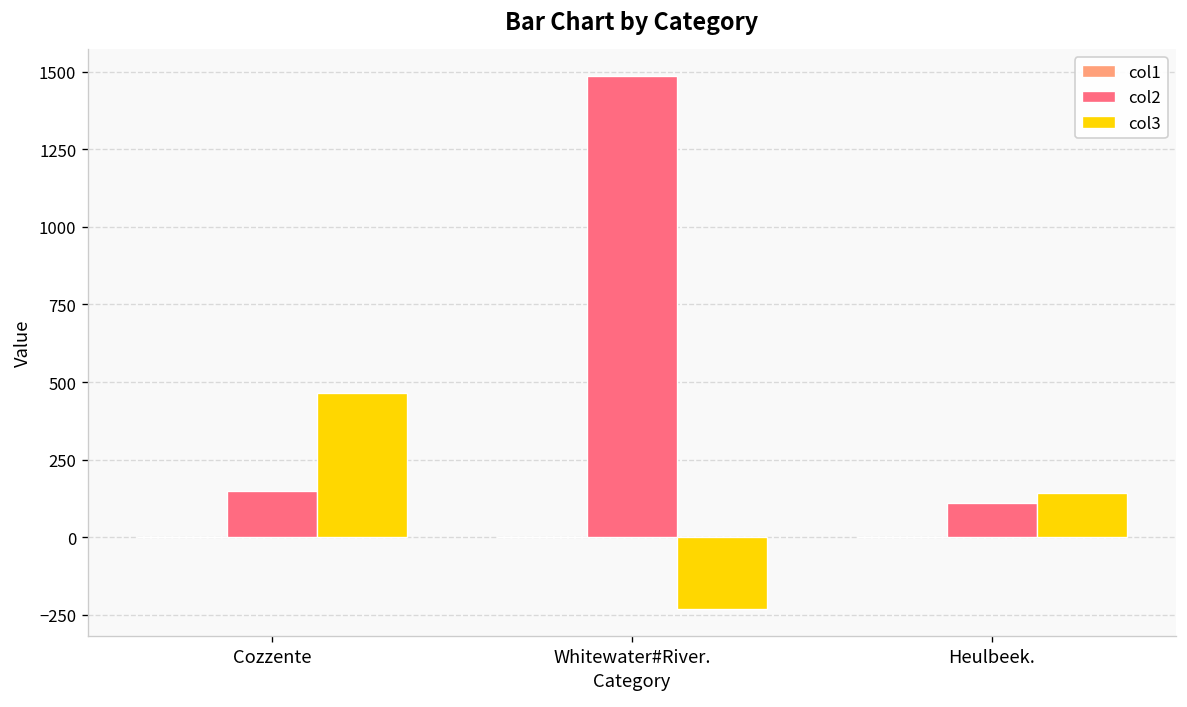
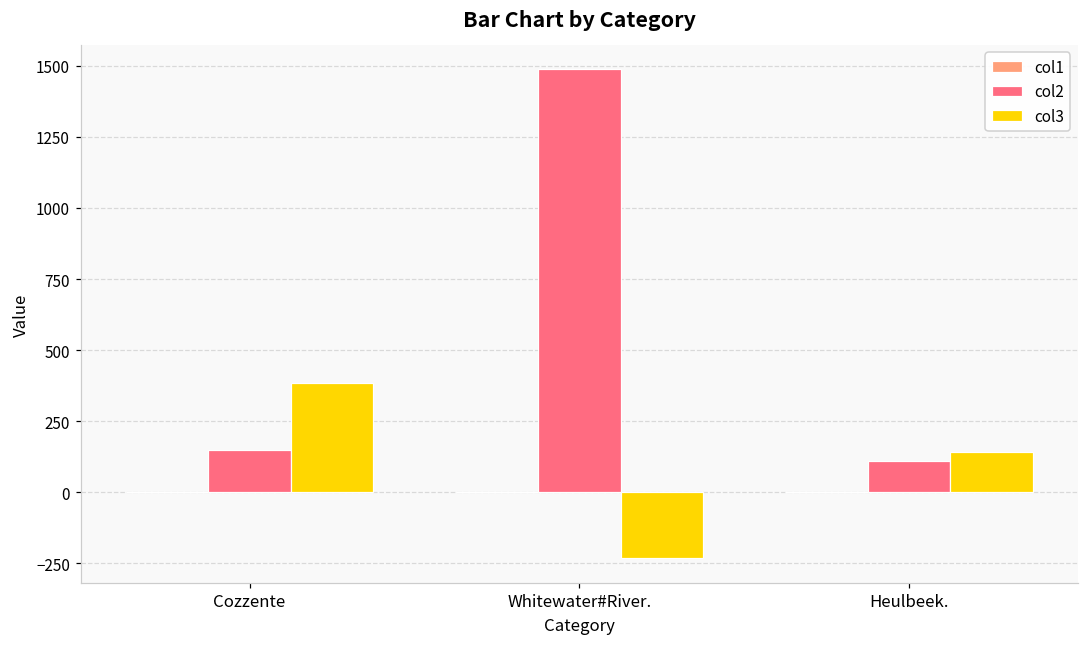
col3, Cozzente: 470 -> 390
